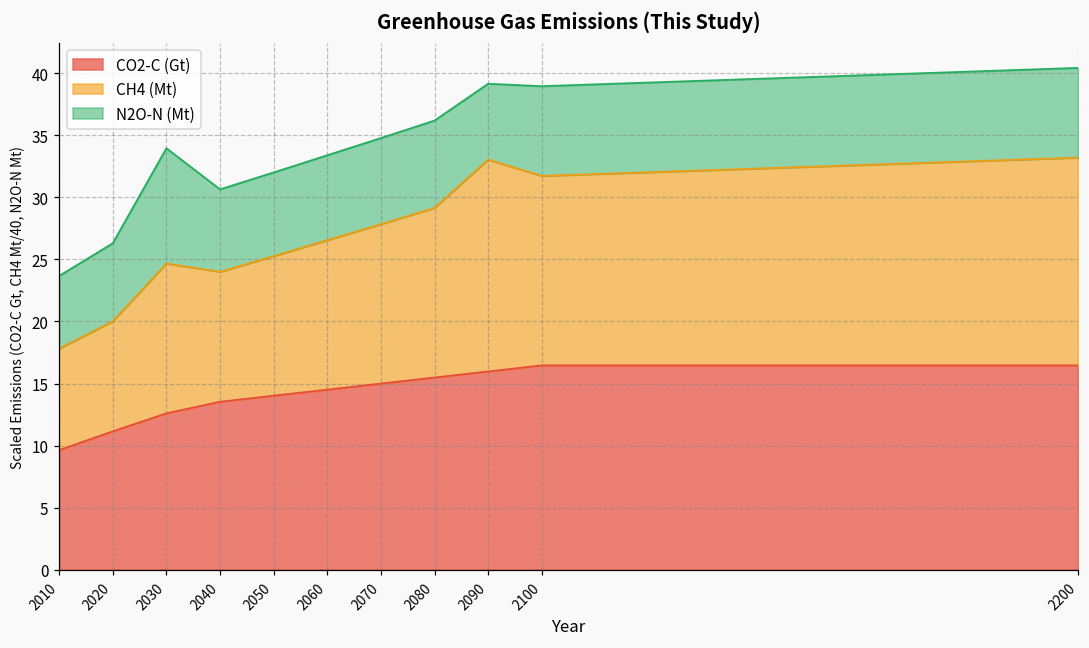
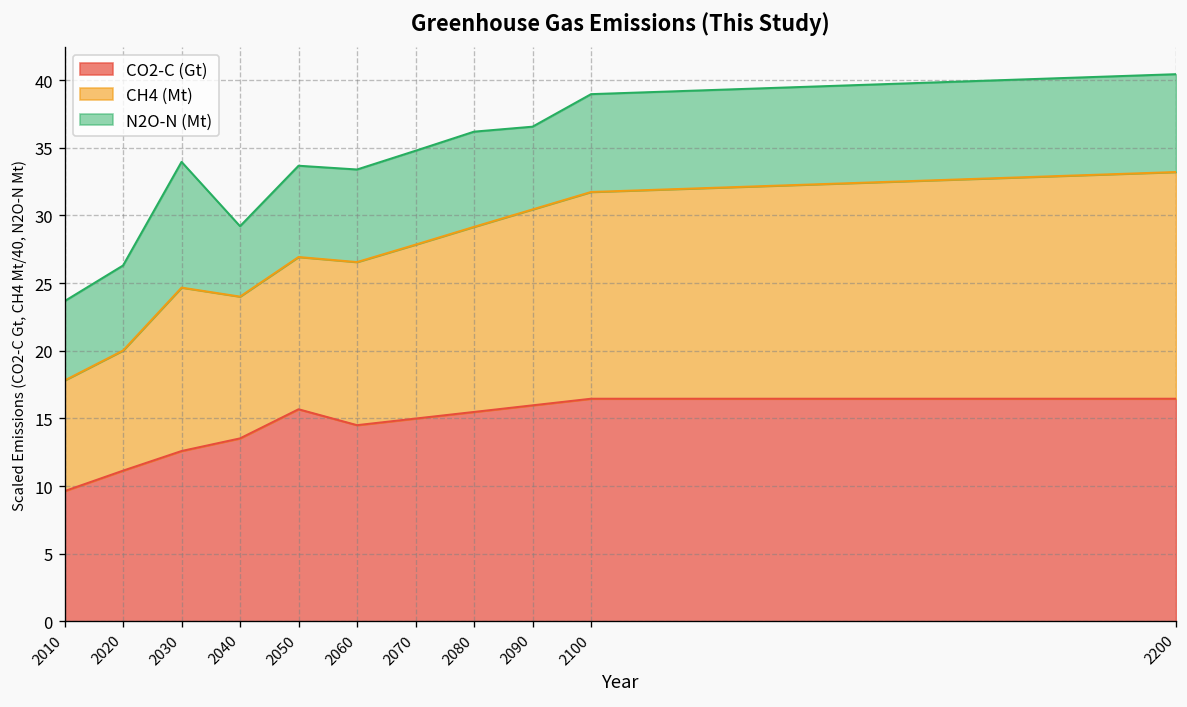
N2O-N (Mt), 2040: 6.6 -> 5.2
CO2-C (Gt), 2050: 14.0 -> 15.7
CH4 (Mt), 2090: 17.1 -> 14.5
